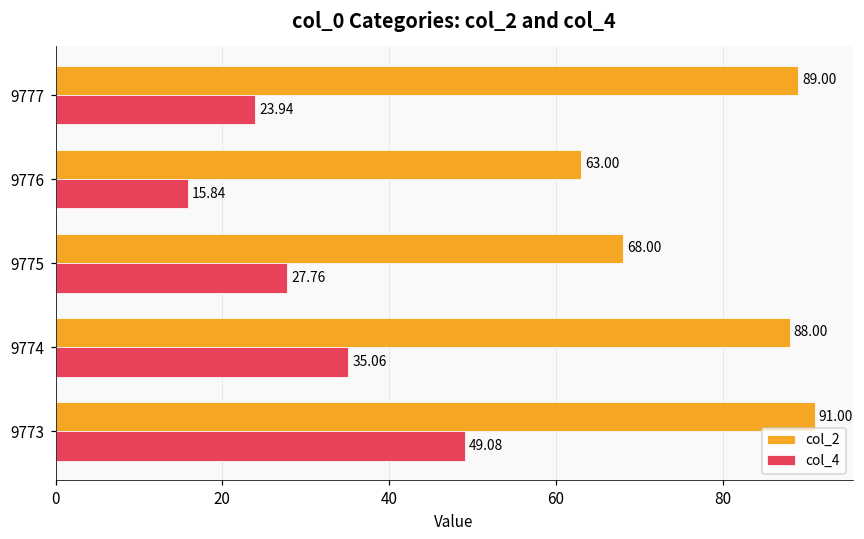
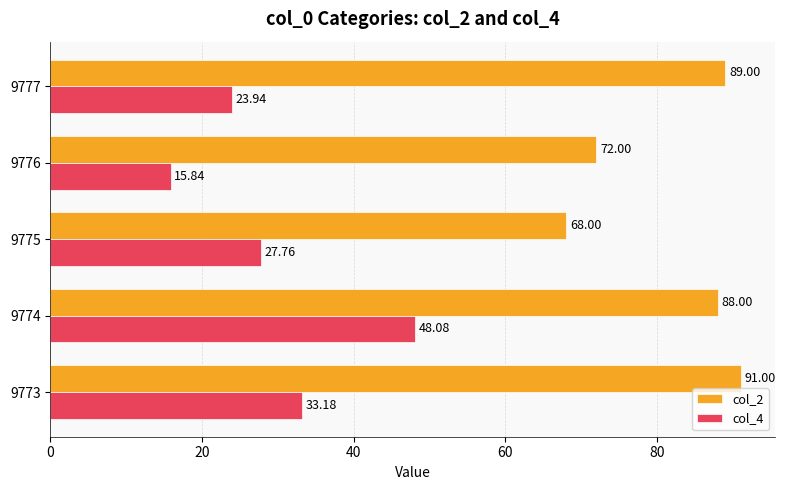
col_2, 9776: 63.00 -> 72.00
col_4, 9774: 35.06 -> 48.08
col_4, 9773: 49.08 -> 33.18
